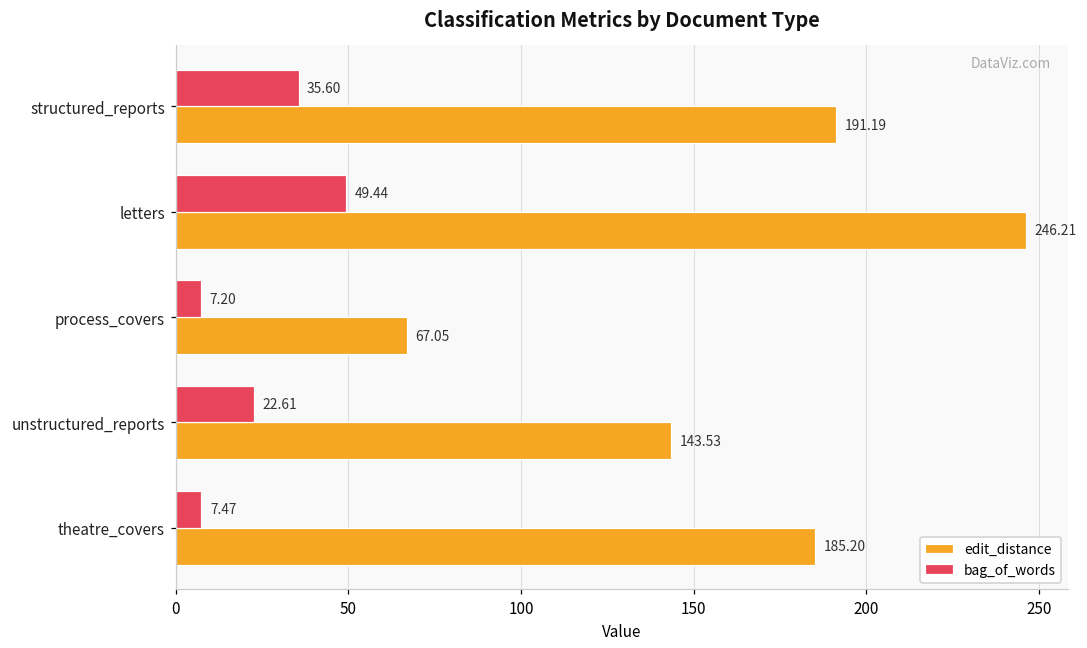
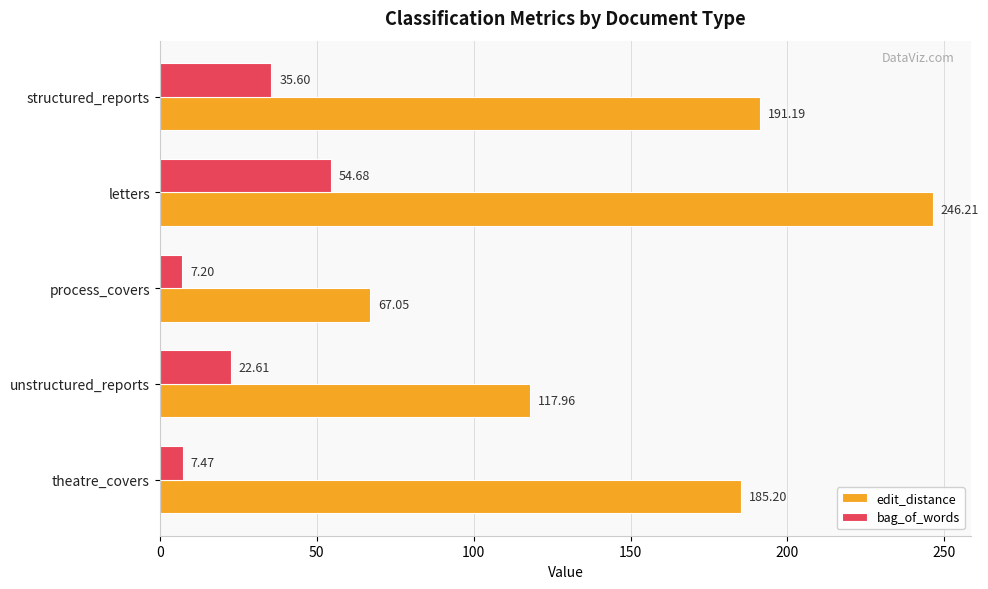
bag_of_words, letters: 49.44 -> 54.68
edit_distance, unstructured_reports: 143.53 -> 117.96
